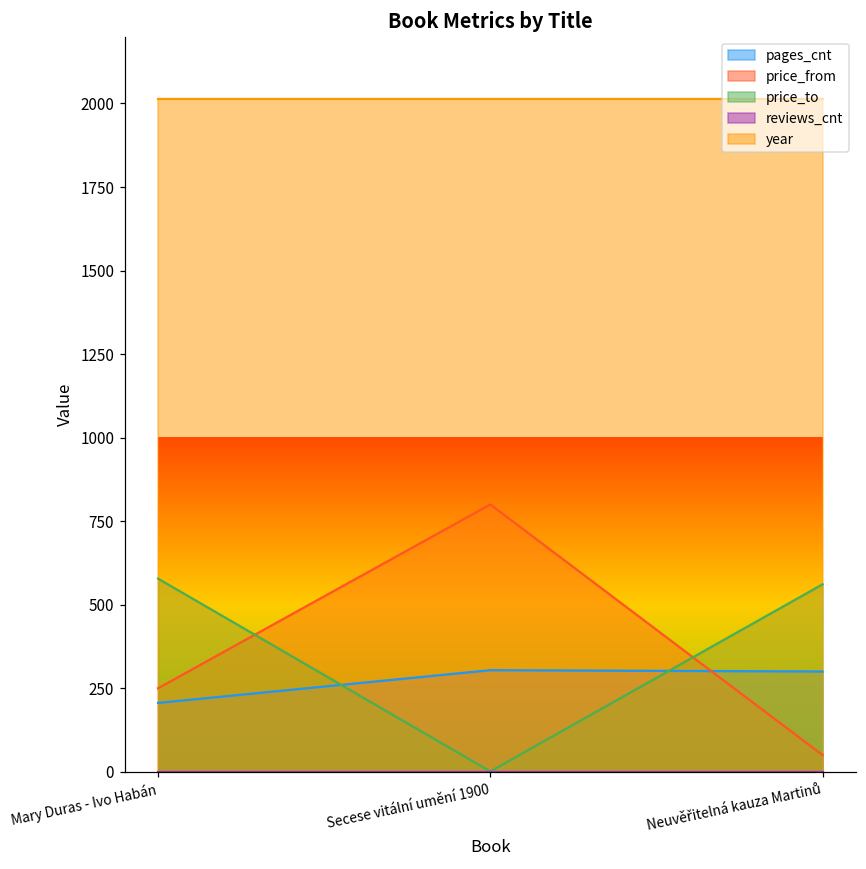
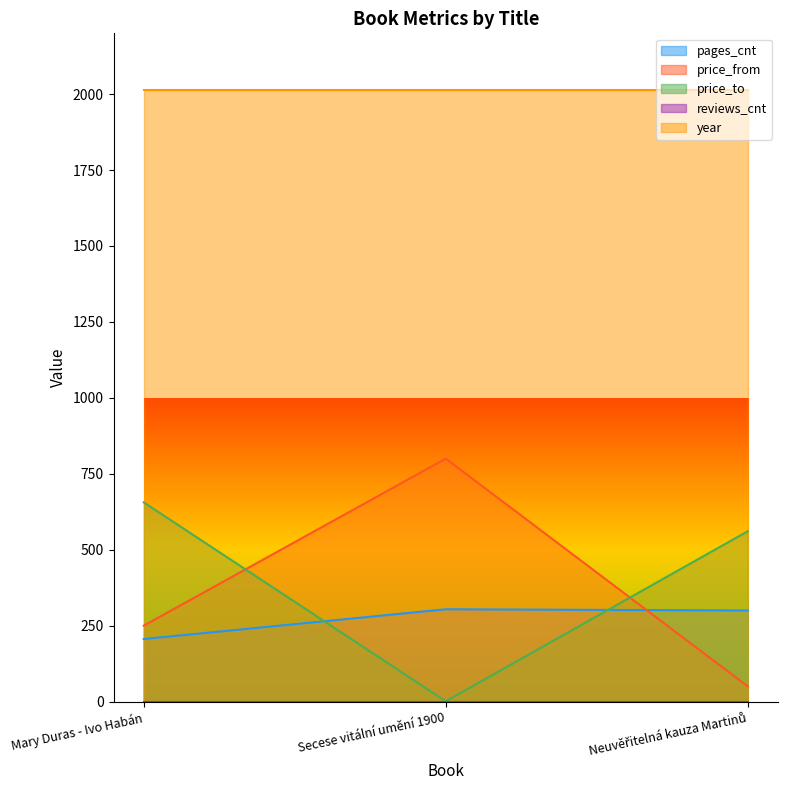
price_to, Mary Duras - Ivo Habán: 580 -> 660
